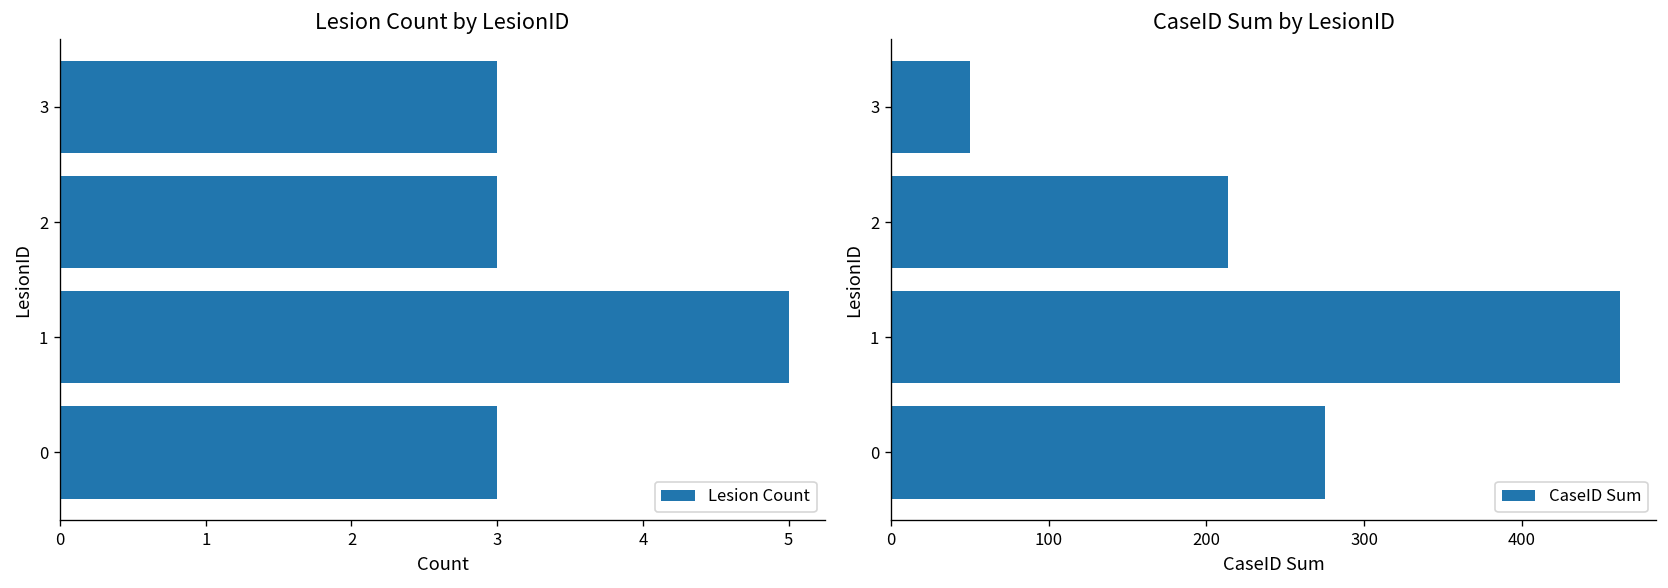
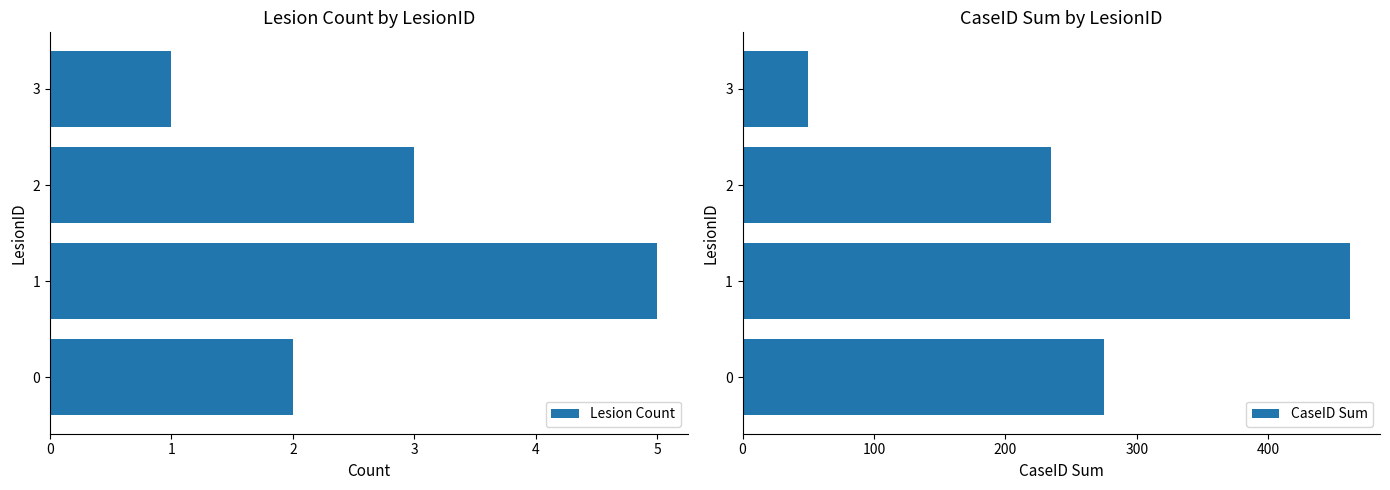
Lesion Count by LesionID, 3: 3 -> 1
Lesion Count by LesionID, 0: 3 -> 2
CaseID Sum by LesionID, 2: 214 -> 235
